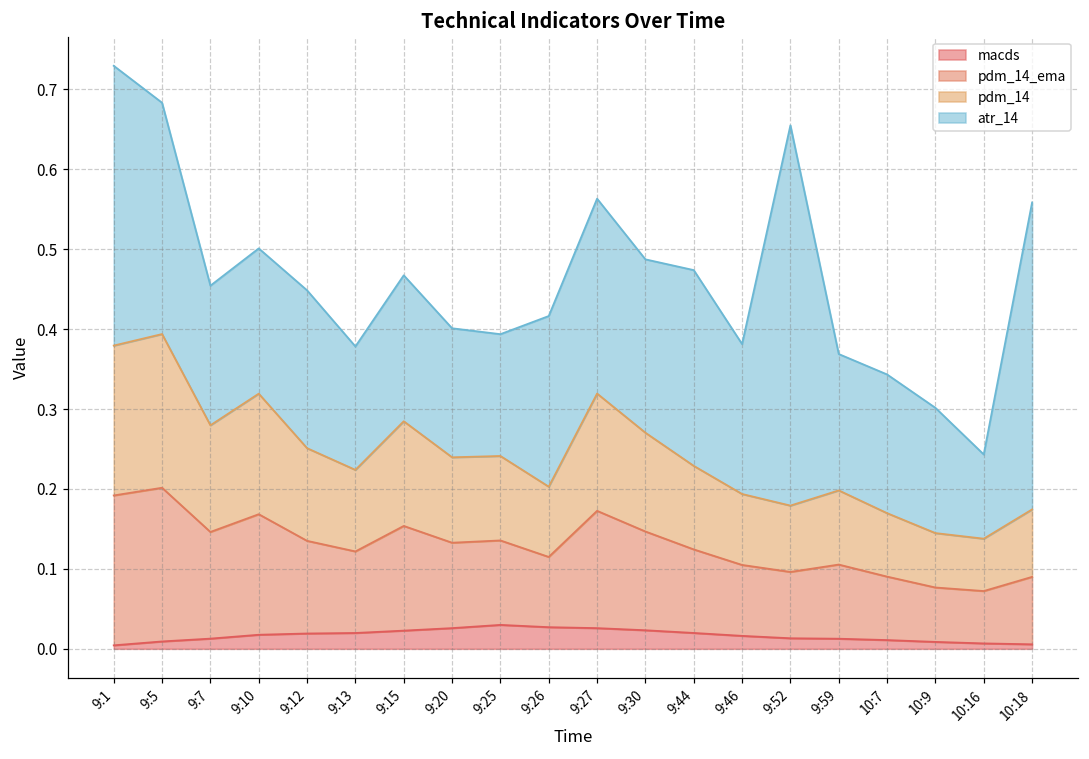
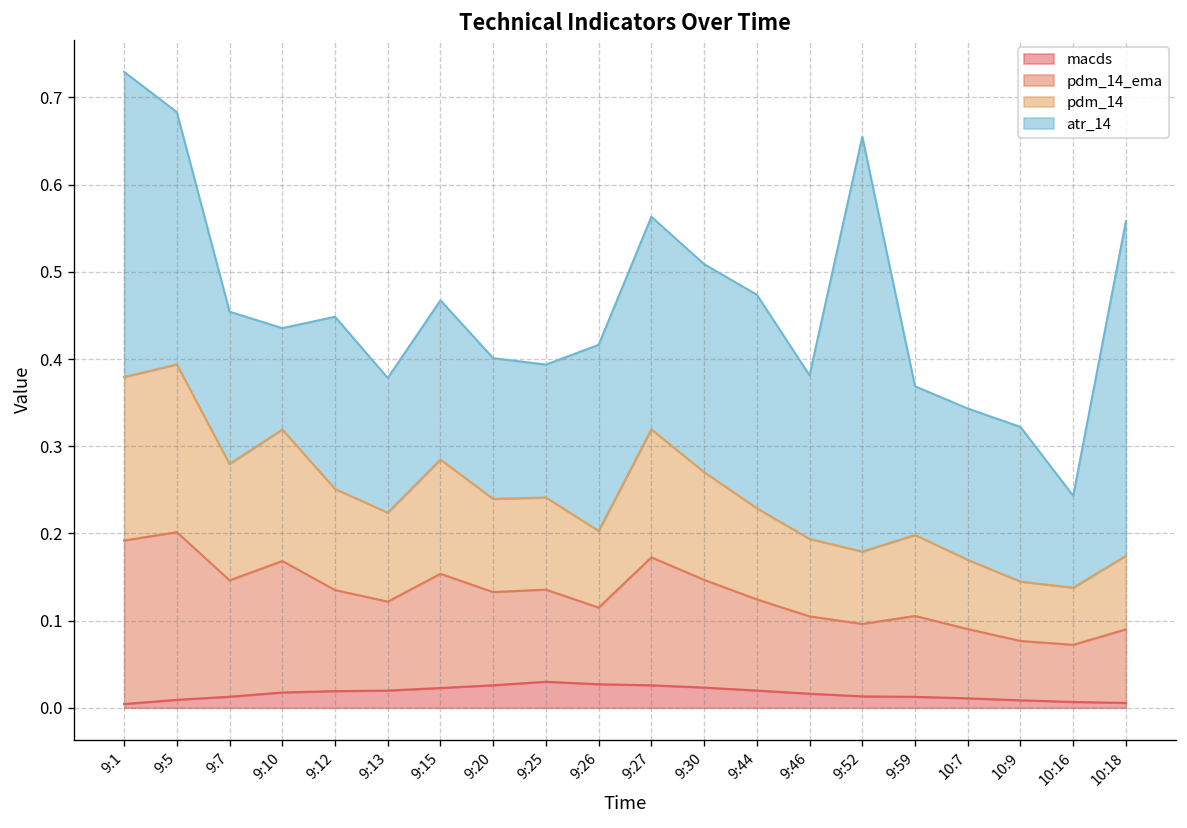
atr_14, 9:10: 0.18 -> 0.12
atr_14, 9:30: 0.22 -> 0.24
atr_14, 10:9: 0.16 -> 0.18
